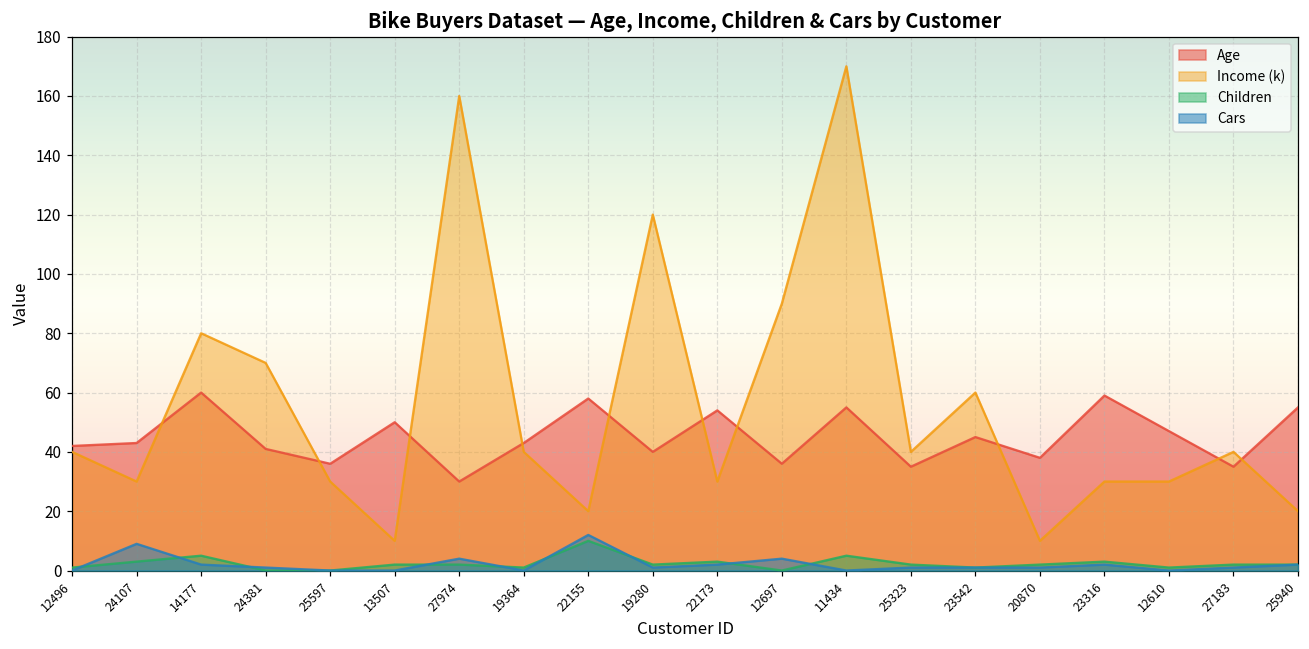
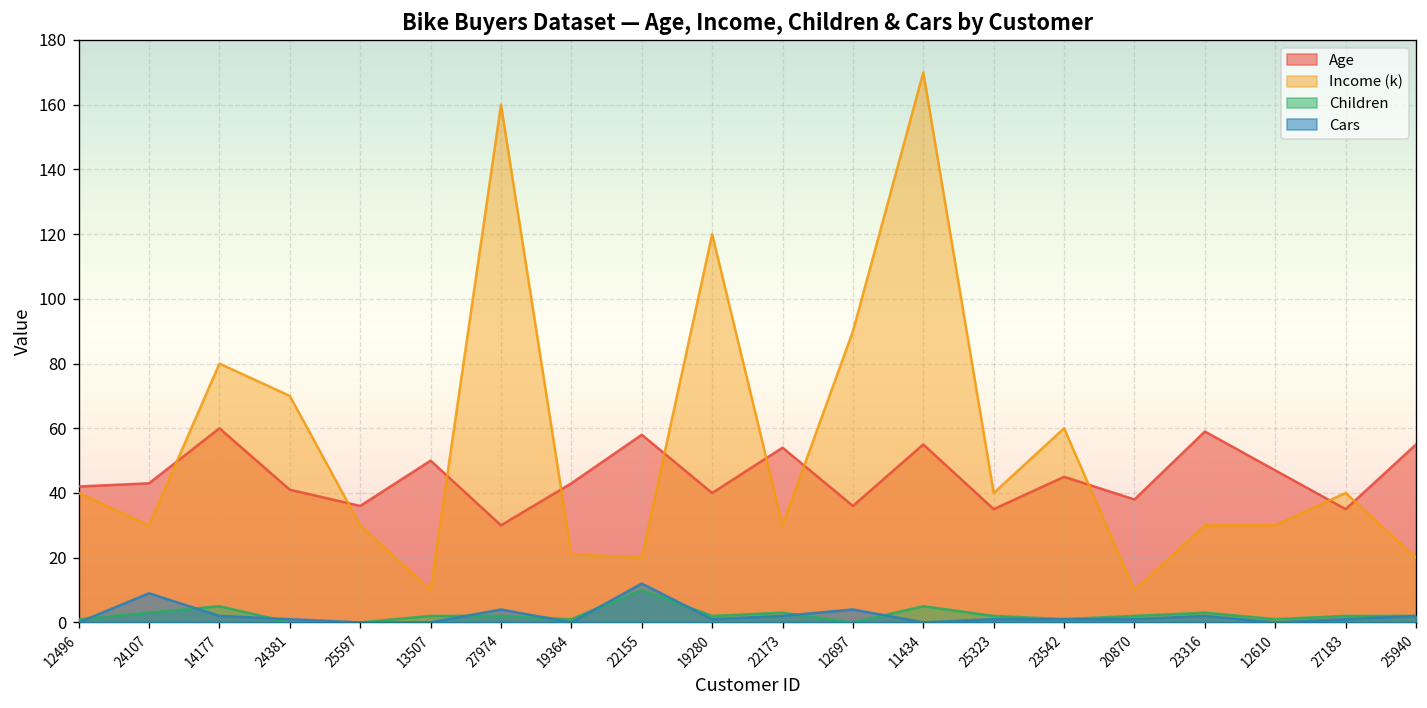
Income (k), 19364: 40 -> 21
